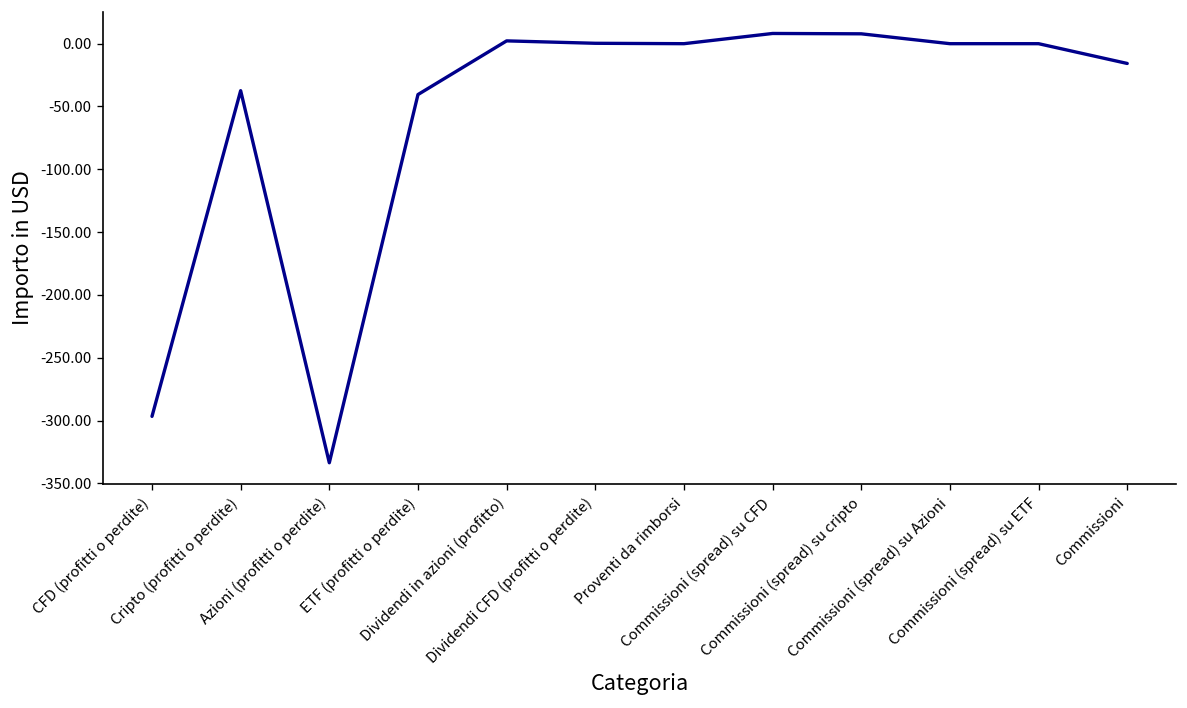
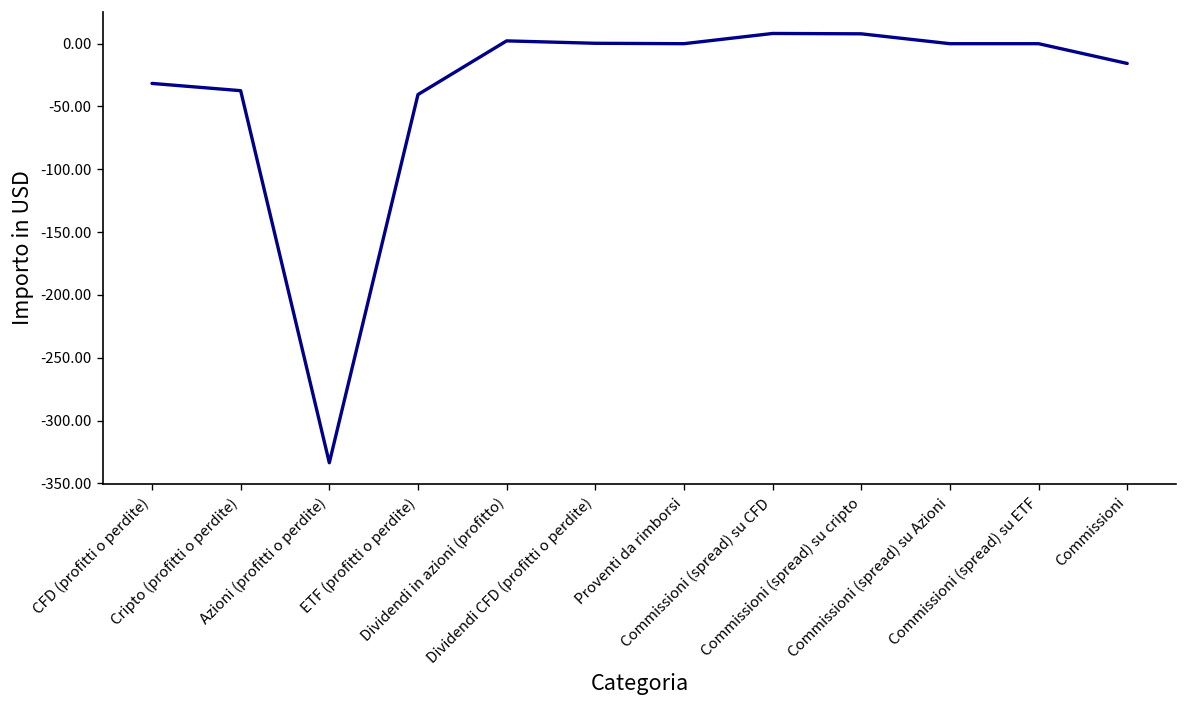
CFD (profitti o perdite): -297 -> -32
